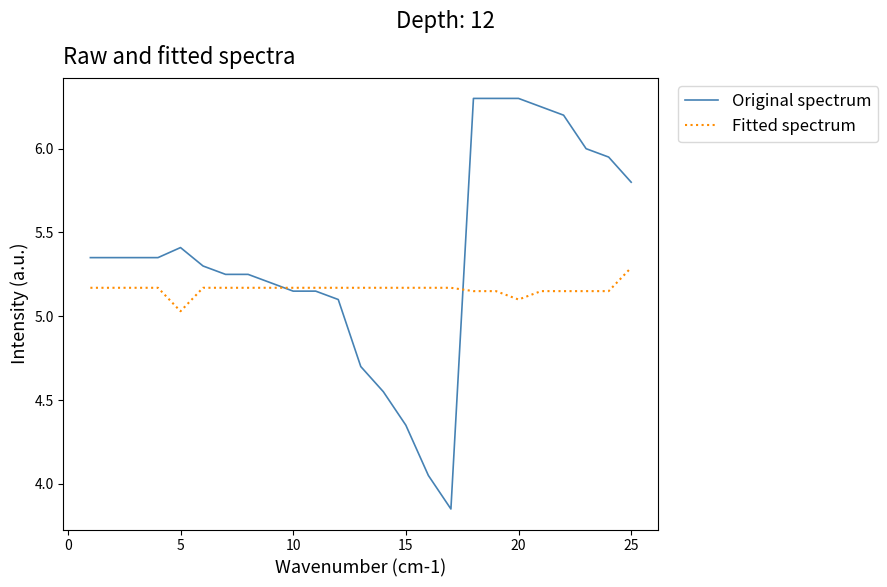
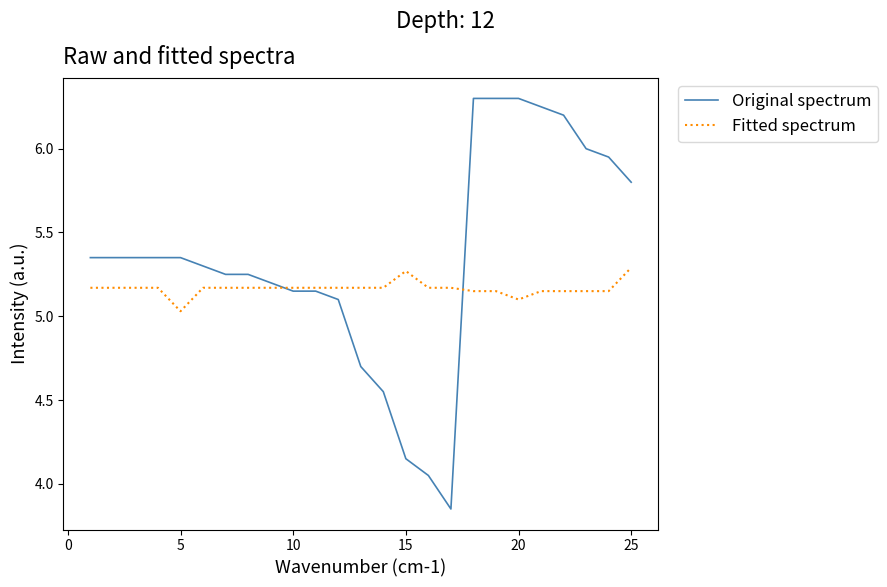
Original spectrum, 5: 5.41 -> 5.35
Original spectrum, 15: 4.35 -> 4.15
Fitted spectrum, 15: 5.17 -> 5.27
